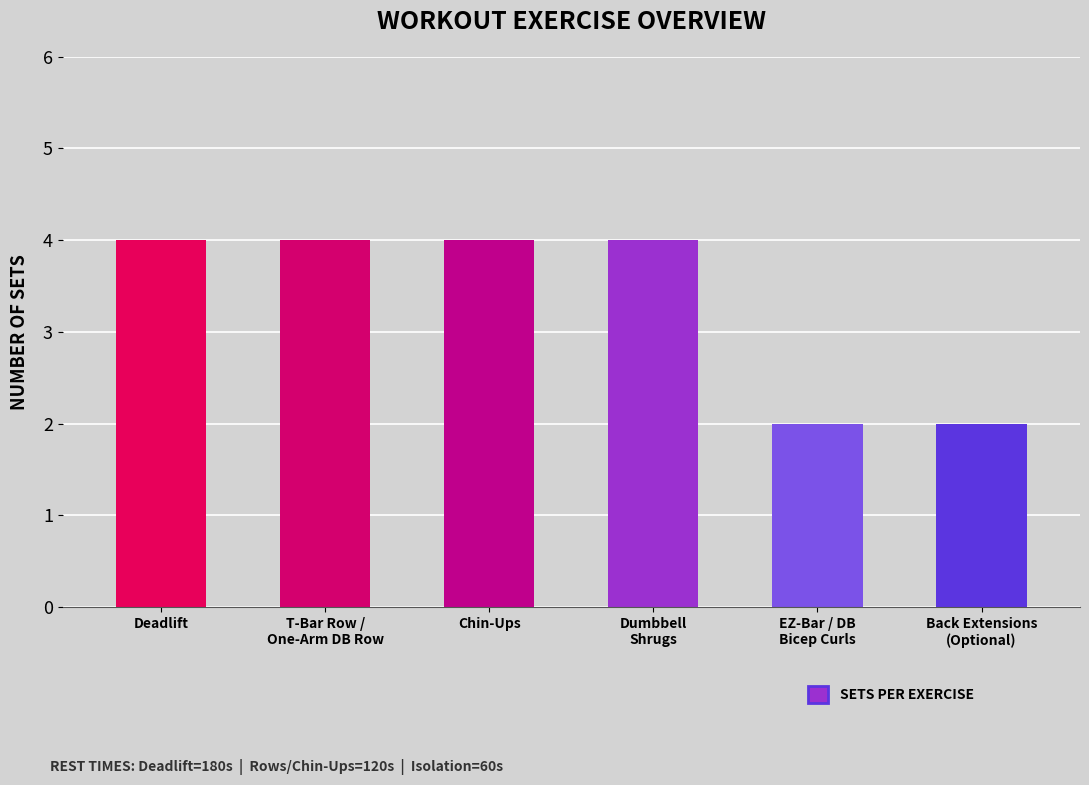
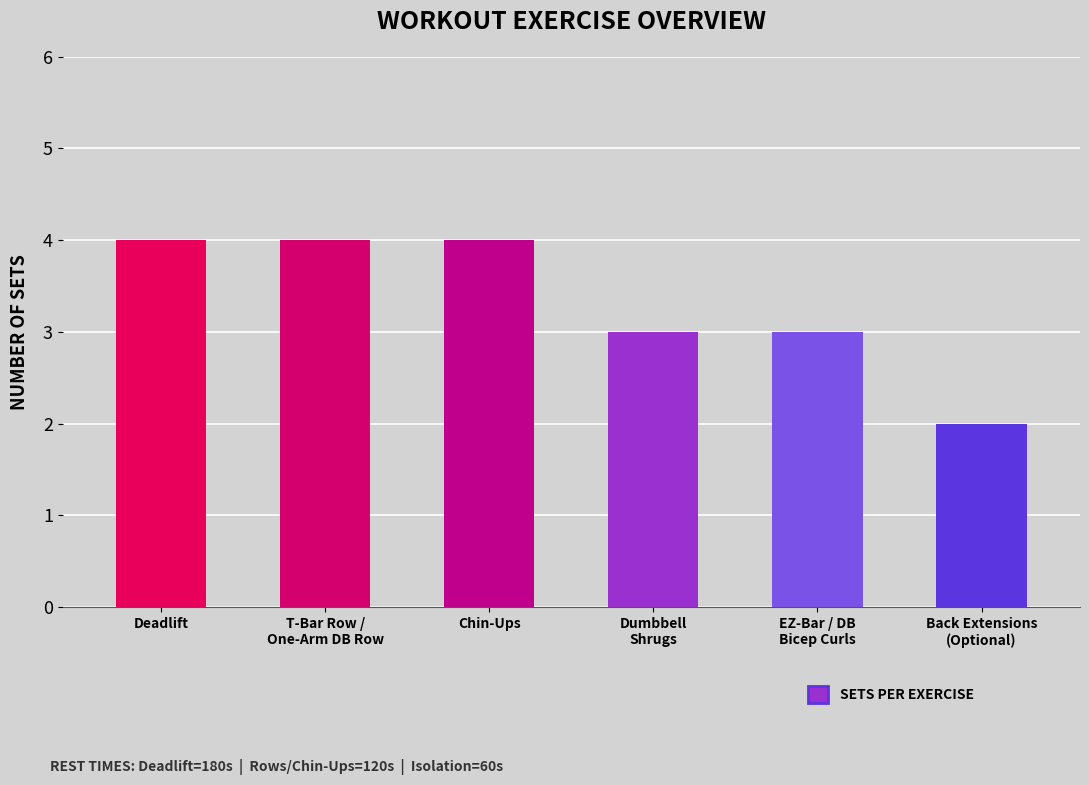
Dumbbell Shrugs: 4 -> 3
EZ-Bar / DB Bicep Curls: 2 -> 3
